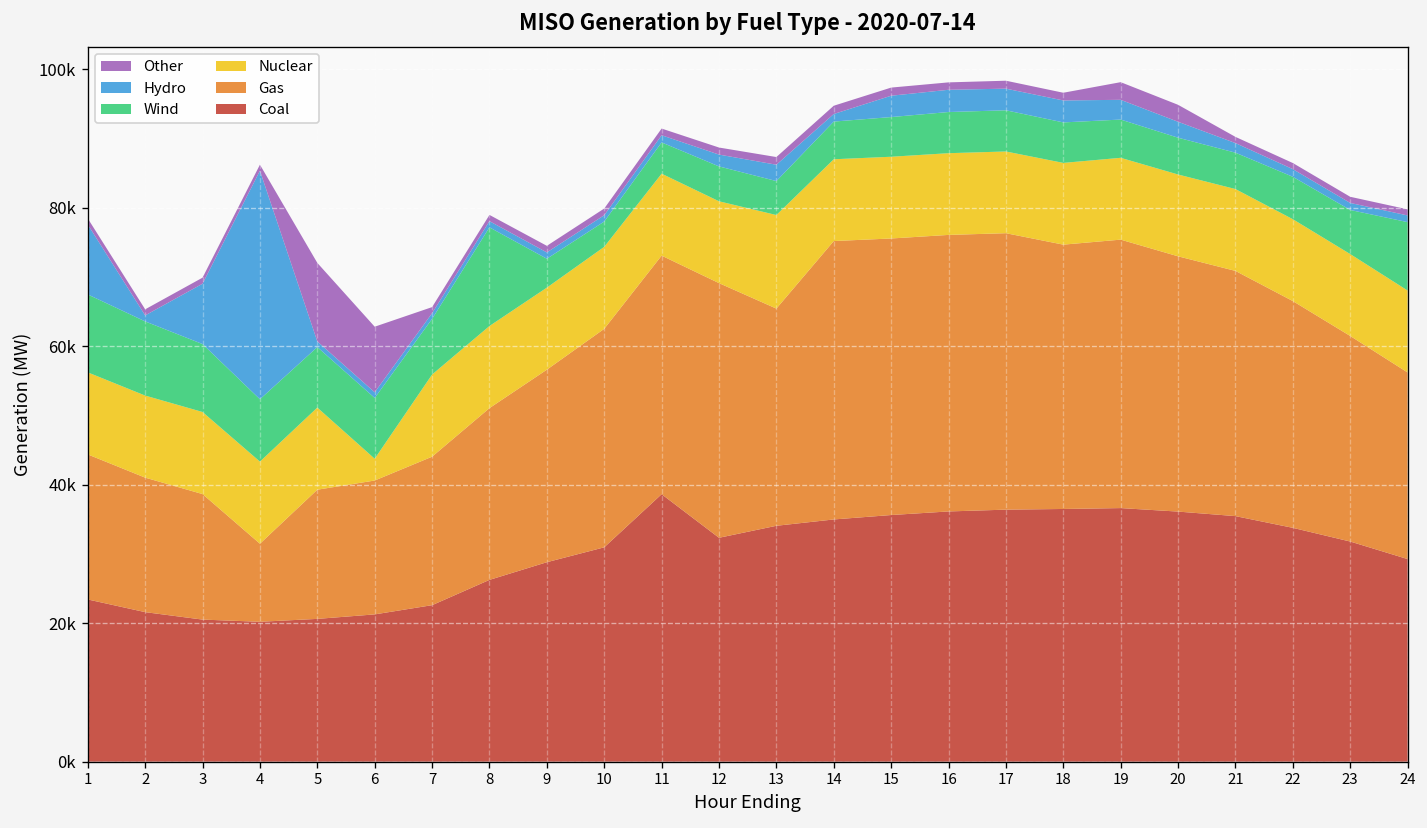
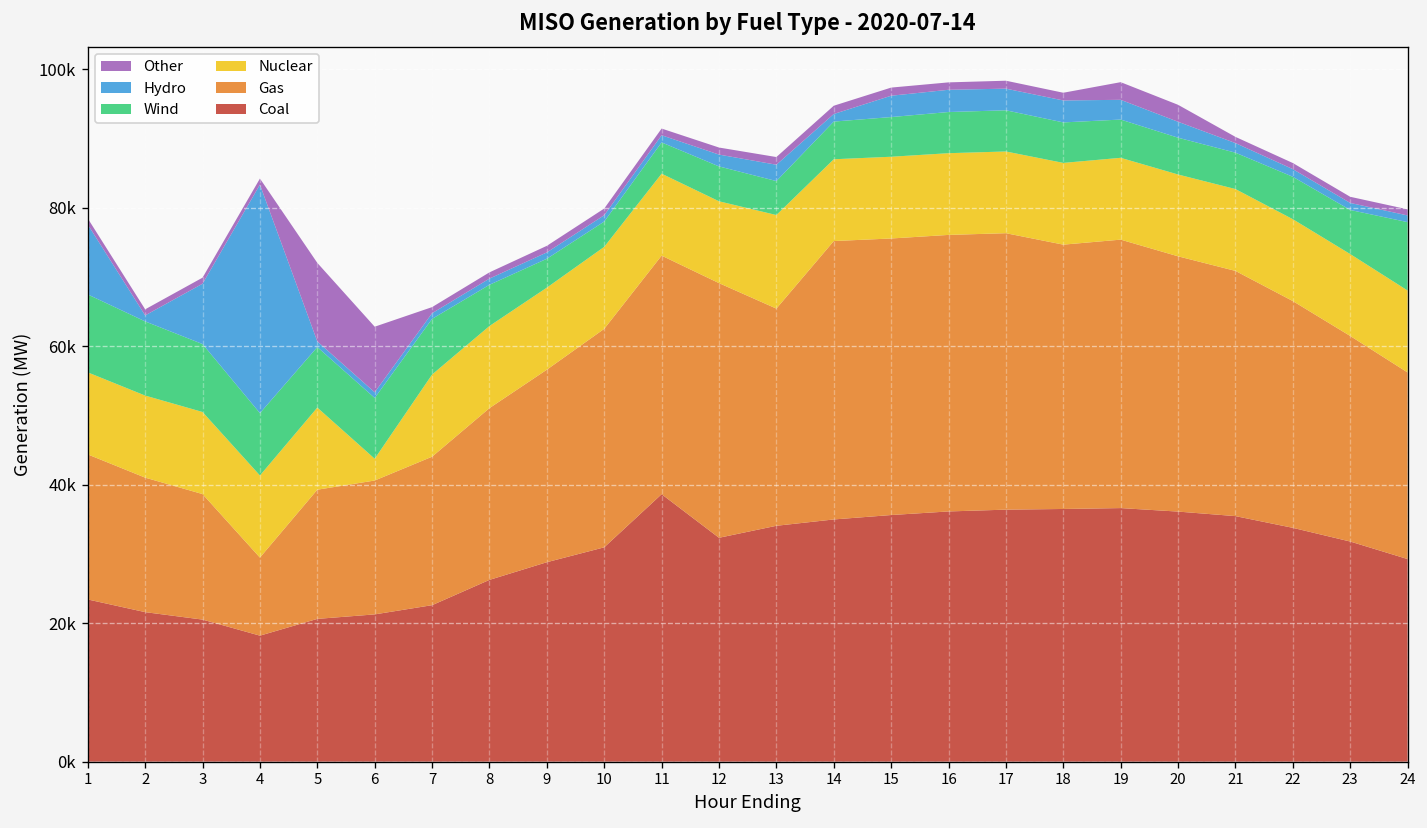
Coal, 4: 20000 -> 18000
Wind, 8: 14000 -> 6000
